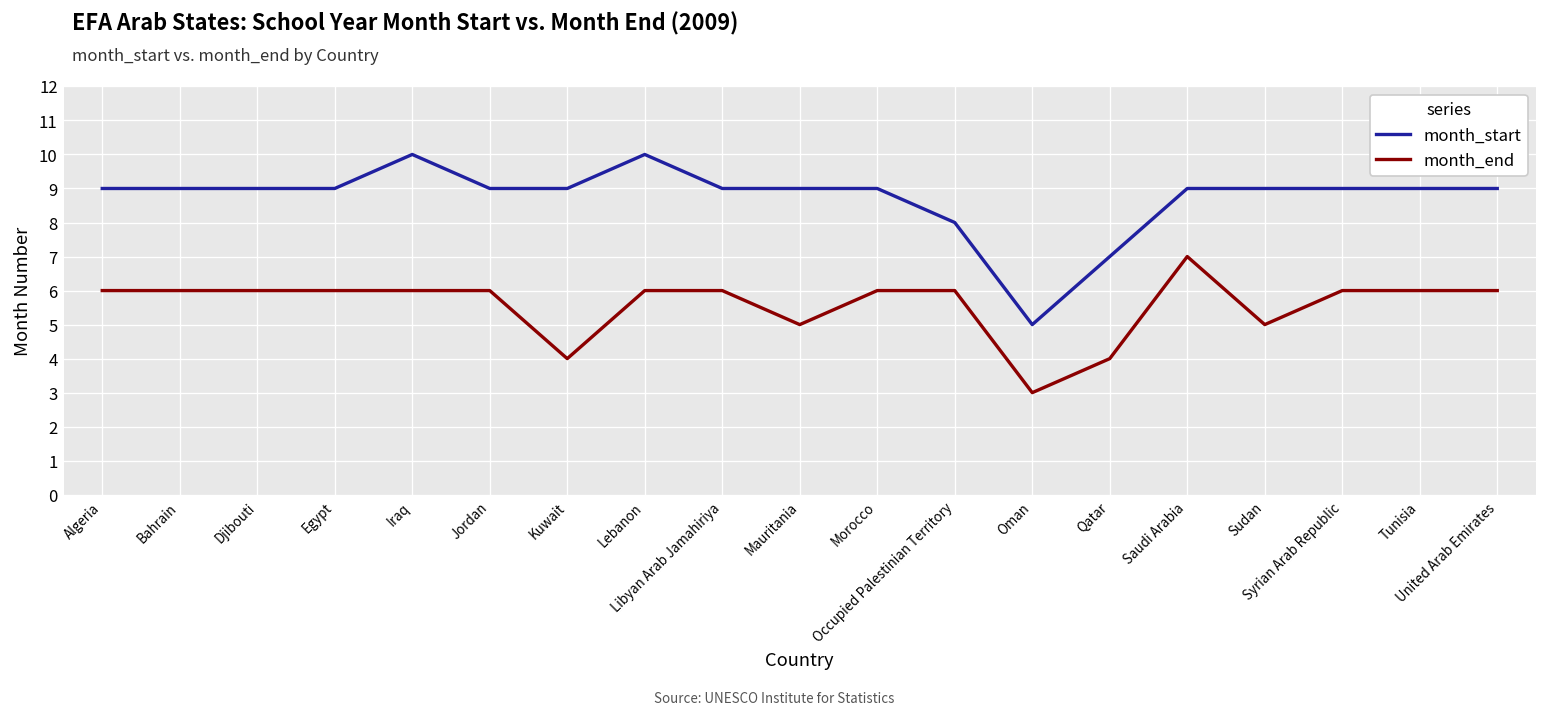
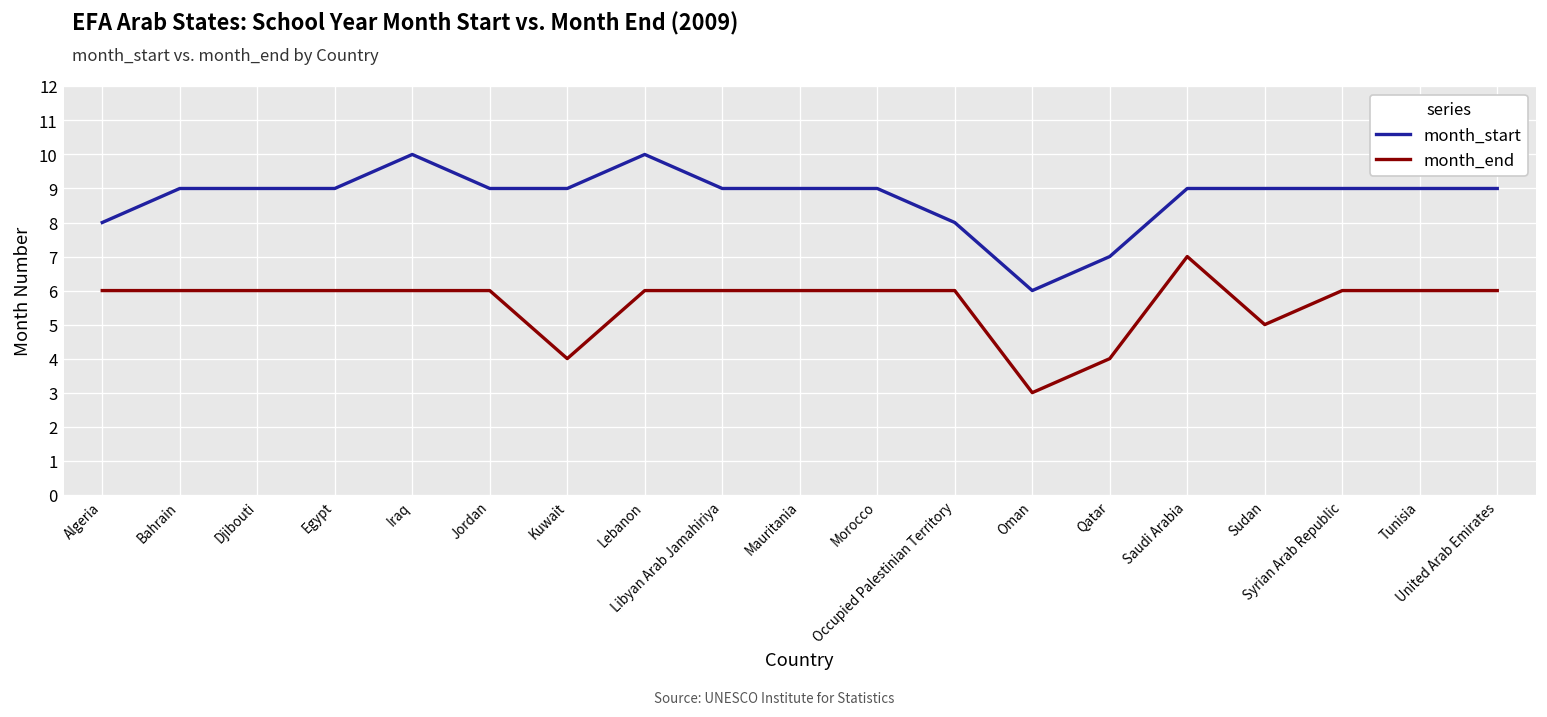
month_start, Algeria: 9 -> 8
month_end, Mauritania: 5 -> 6
month_start, Oman: 5 -> 6
